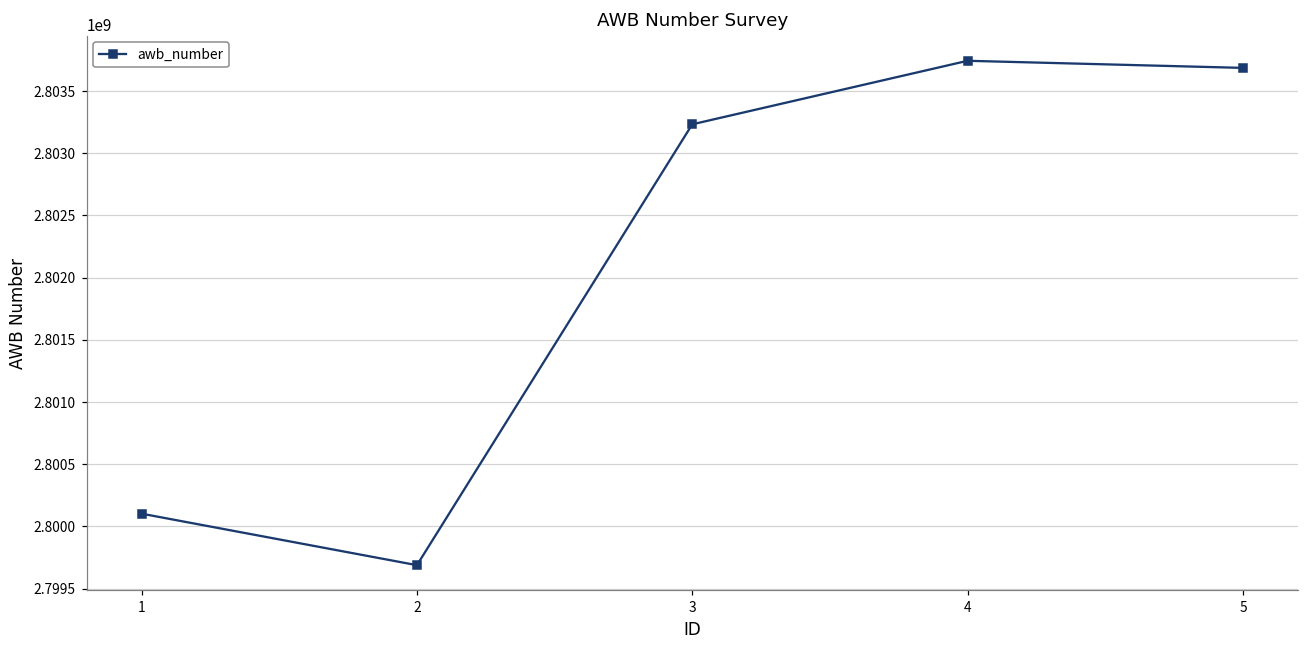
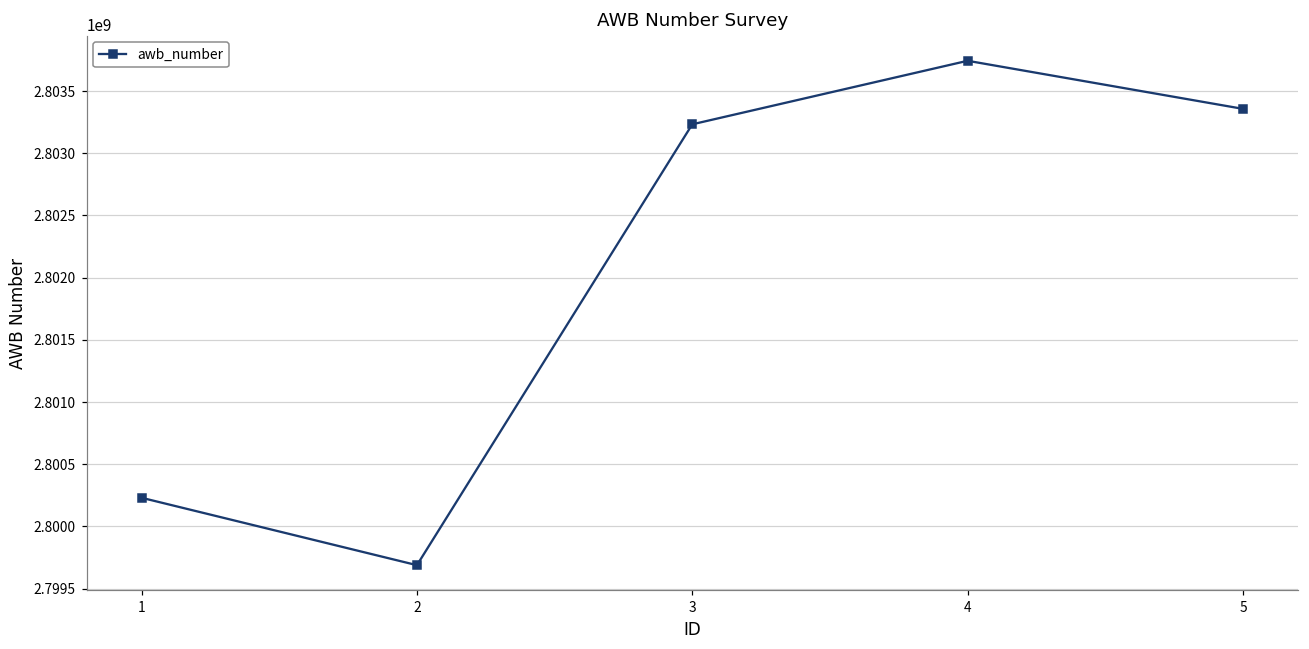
1: 2800100000 -> 2800230000
5: 2803690000 -> 2803360000
